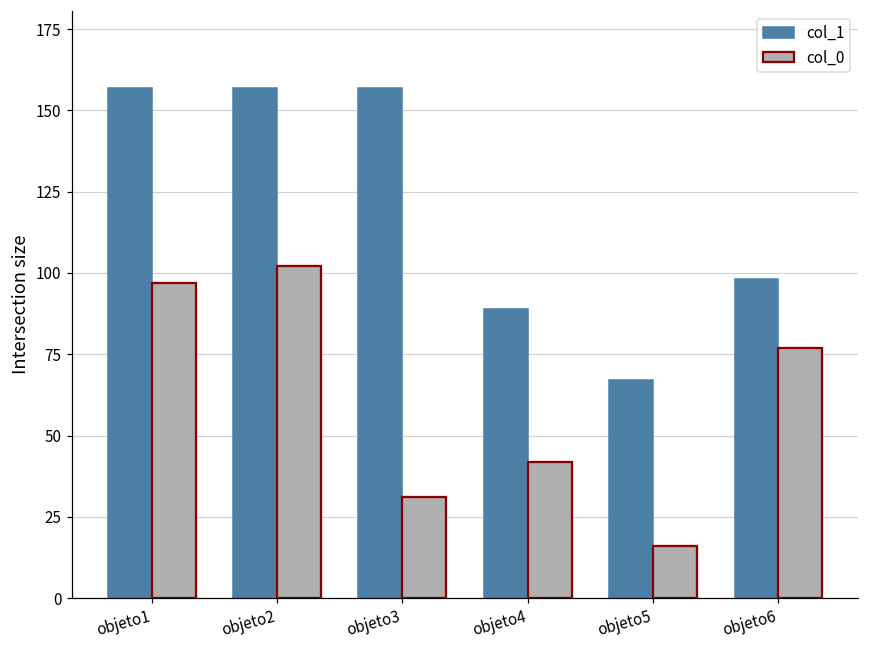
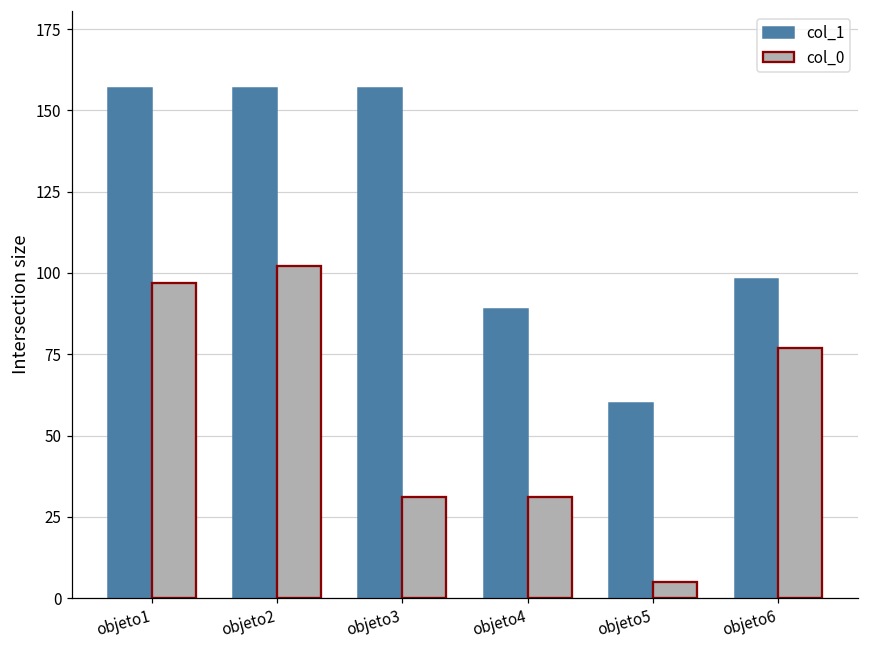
col_0, objeto4: 42 -> 31
col_1, objeto5: 67 -> 60
col_0, objeto5: 16 -> 5
